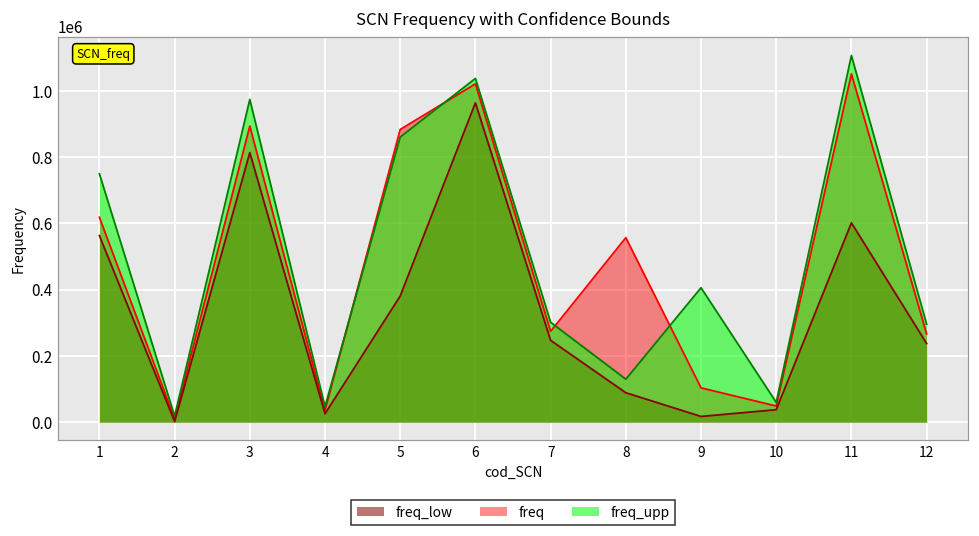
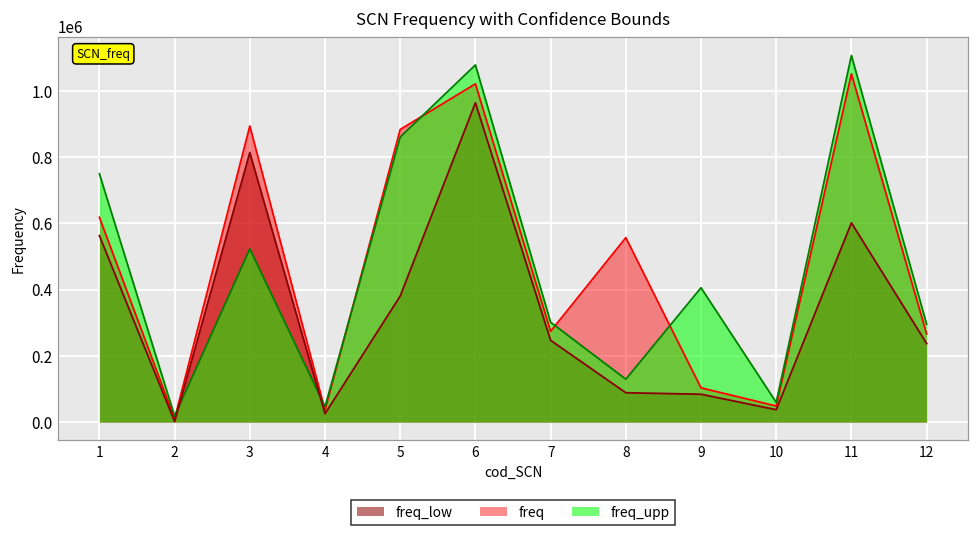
freq_upp, 3: 970000 -> 520000
freq_upp, 6: 1040000 -> 1080000
freq_low, 9: 20000 -> 80000
